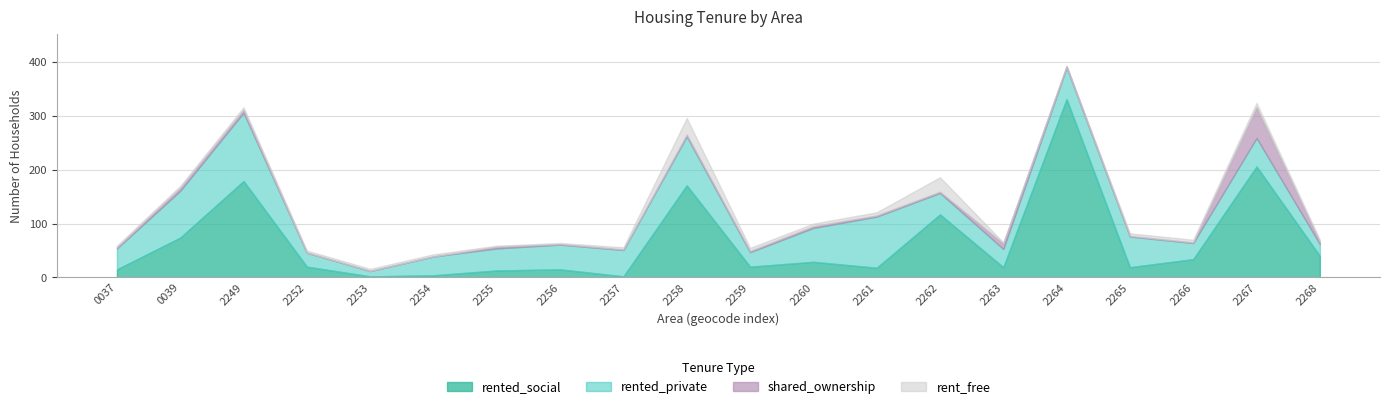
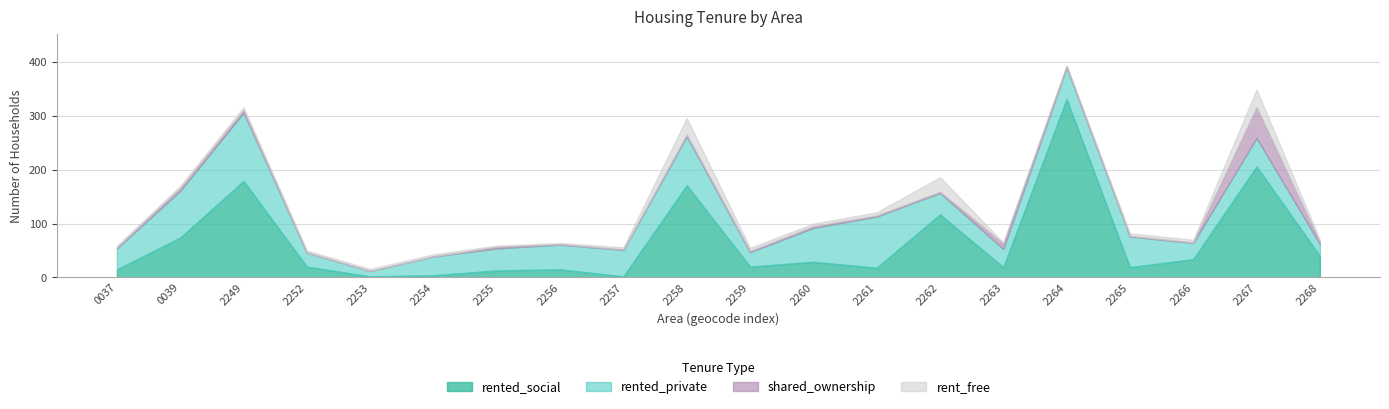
rent_free, 2267: 10 -> 30
